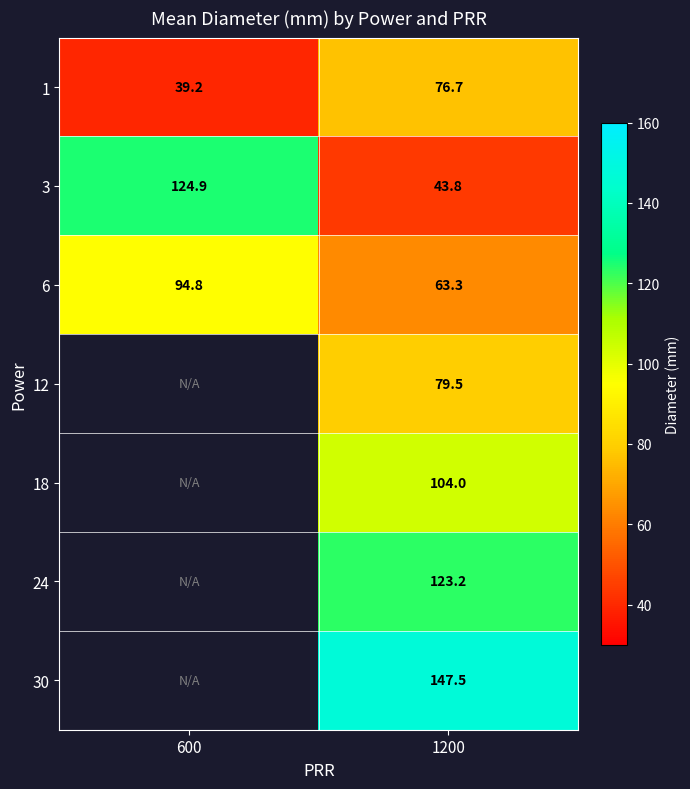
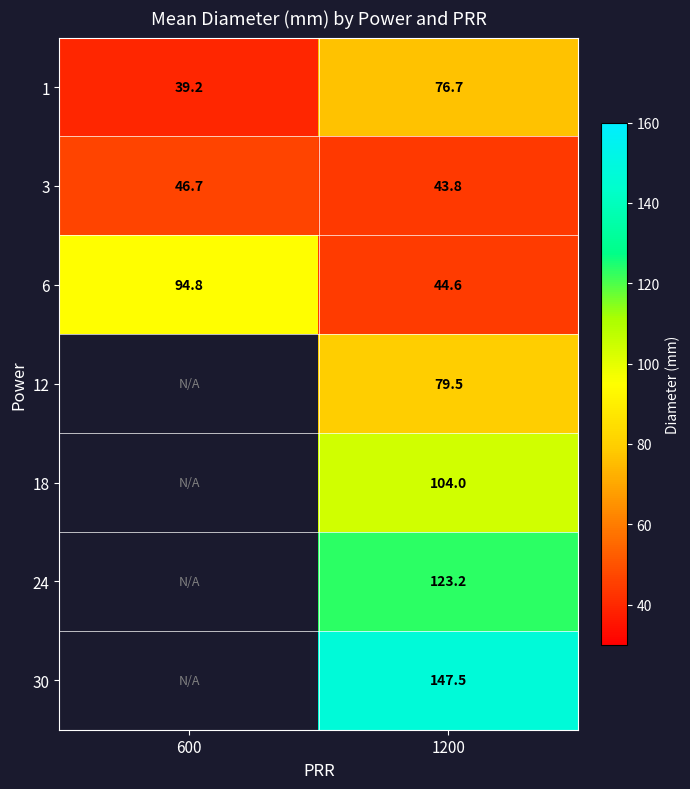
3, 600: 124.9 -> 46.7
6, 1200: 63.3 -> 44.6
